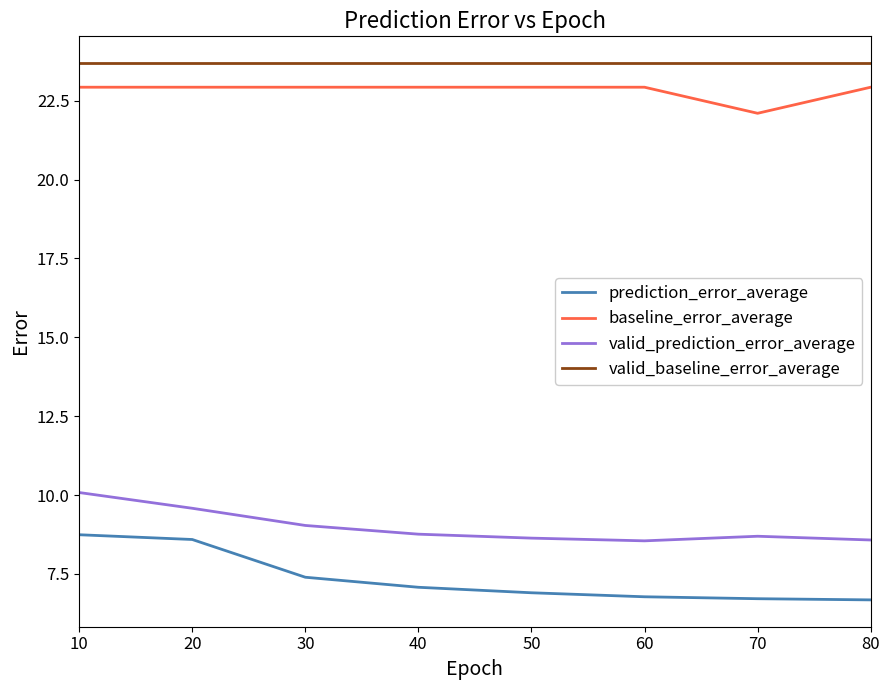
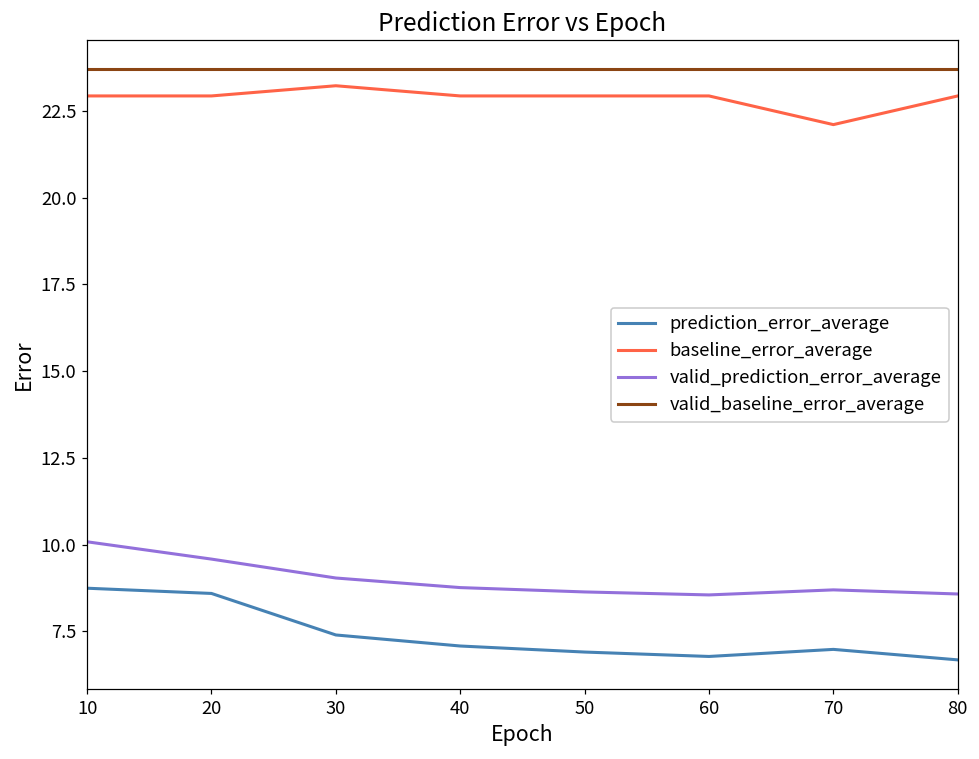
baseline_error_average, 30: 22.9 -> 23.2
prediction_error_average, 70: 6.7 -> 7.0
